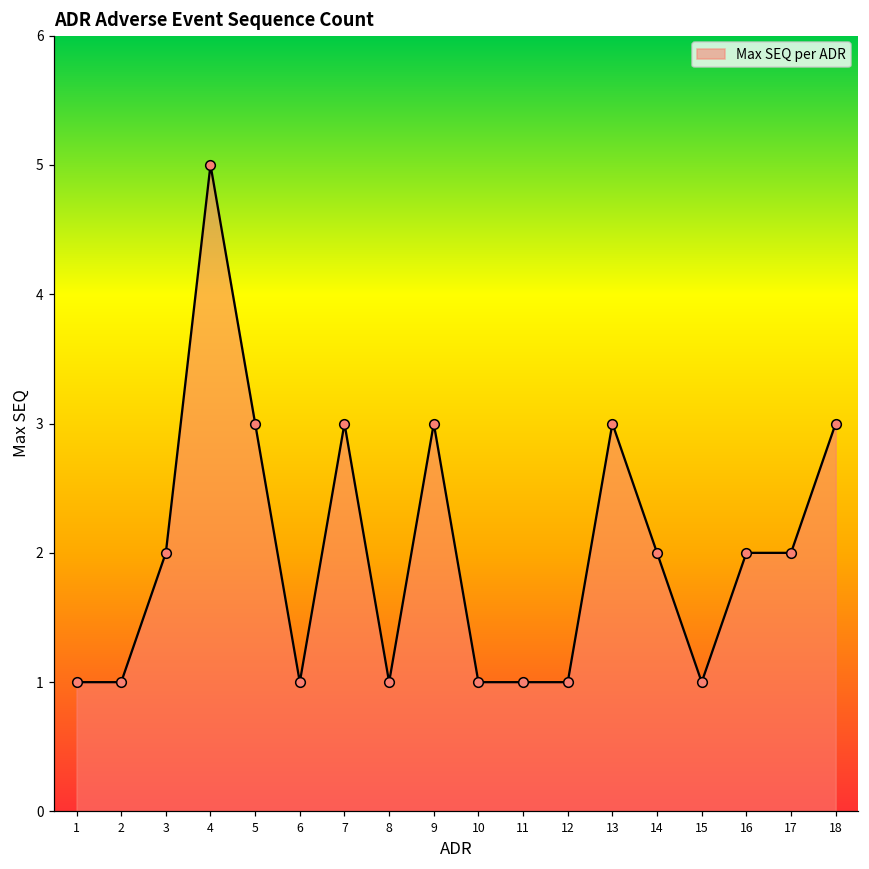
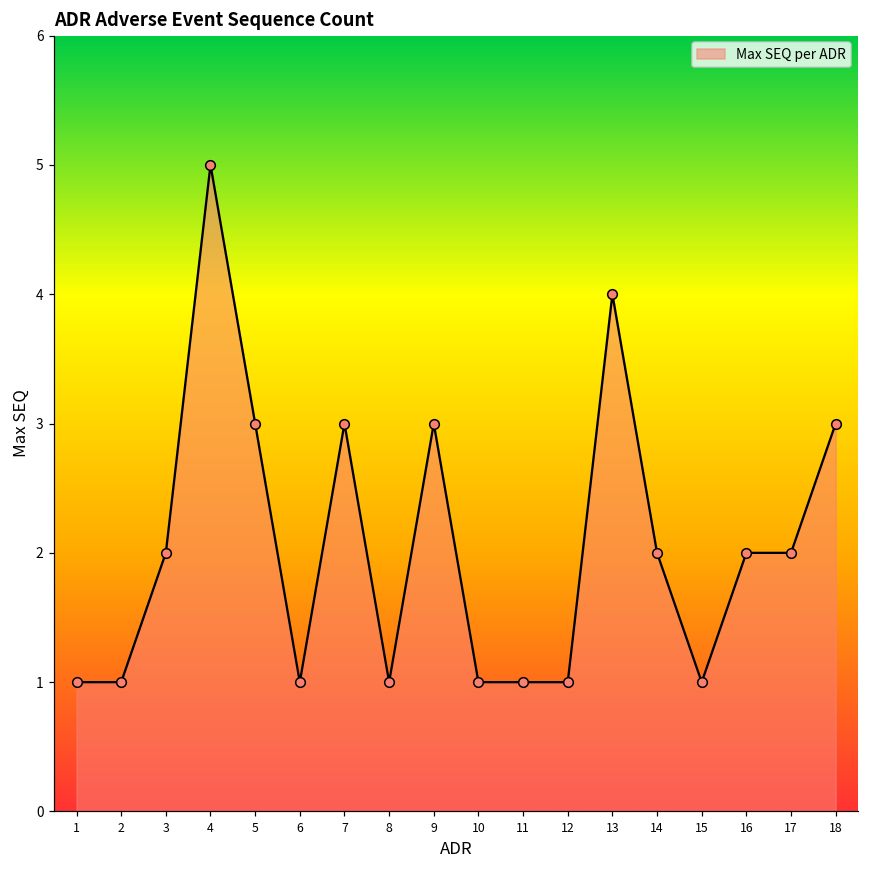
13: 3 -> 4
